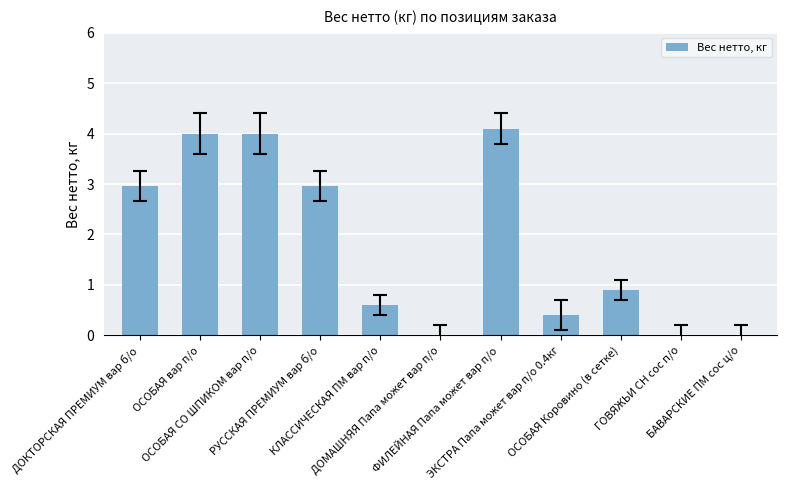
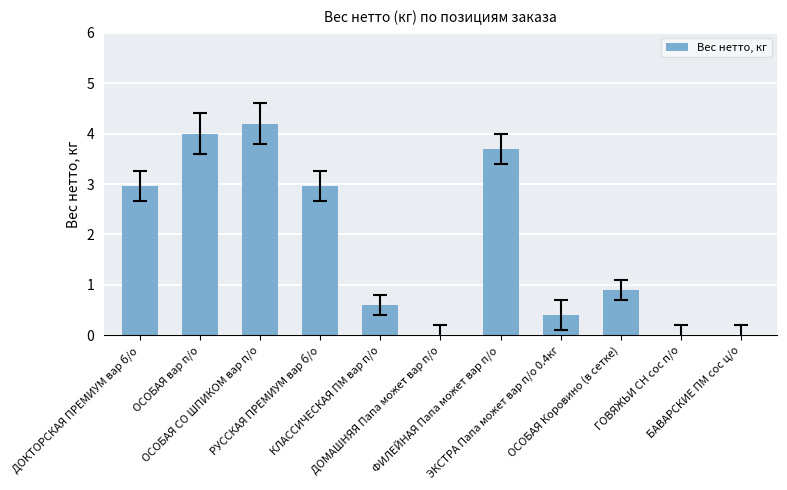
Вес нетто, кг, ОСОБАЯ СО ШПИКОМ вар п/о: 4.0 -> 4.2
Вес нетто, кг, ФИЛЕЙНАЯ Папа может вар п/о: 4.1 -> 3.7
